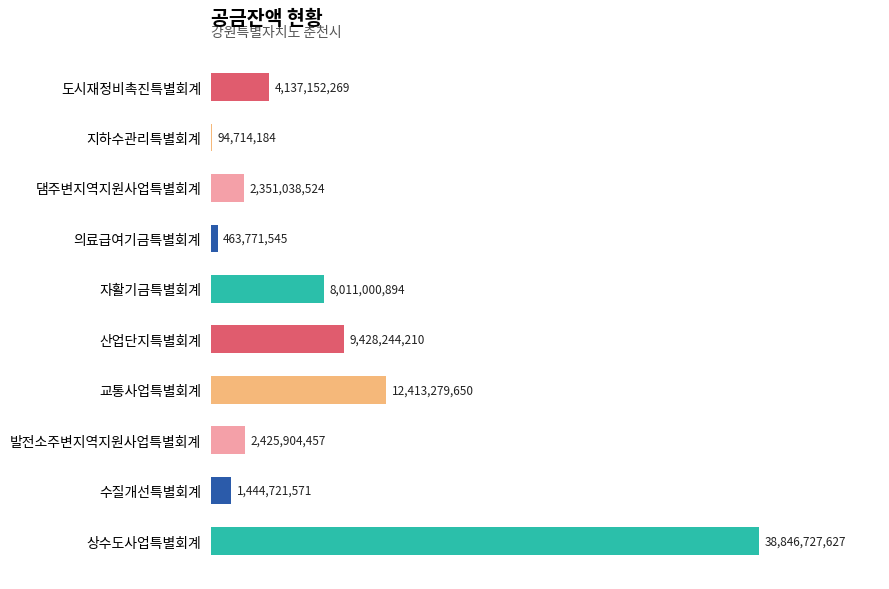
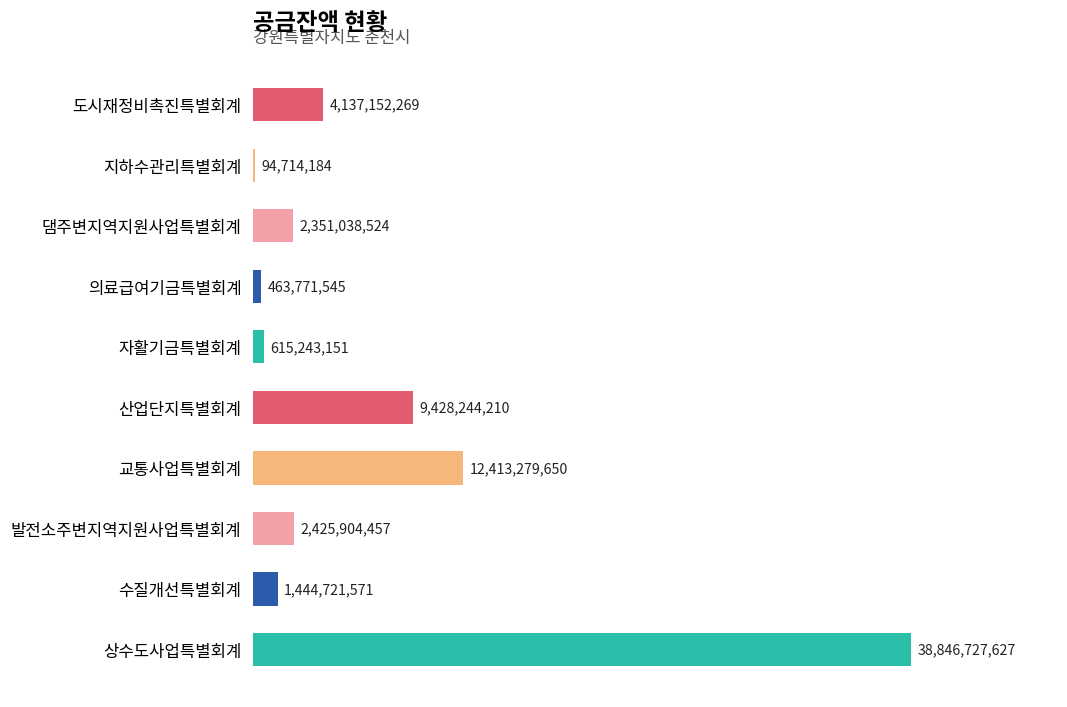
자활기금특별회계: 8,011,000,894 -> 615,243,151
